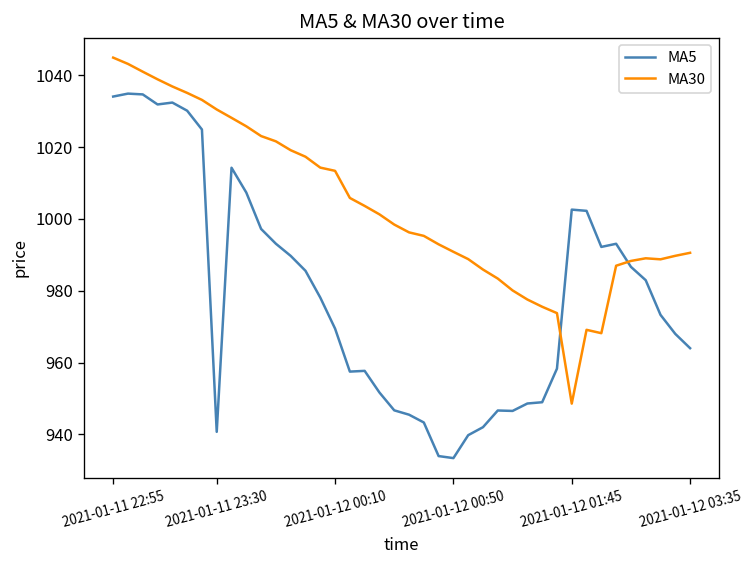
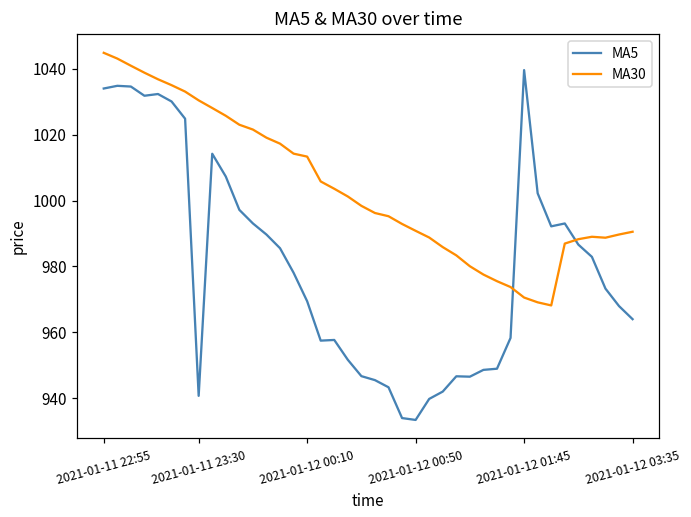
MA5, 2021-01-12 01:45: 1003 -> 1040
MA30, 2021-01-12 01:45: 949 -> 971
